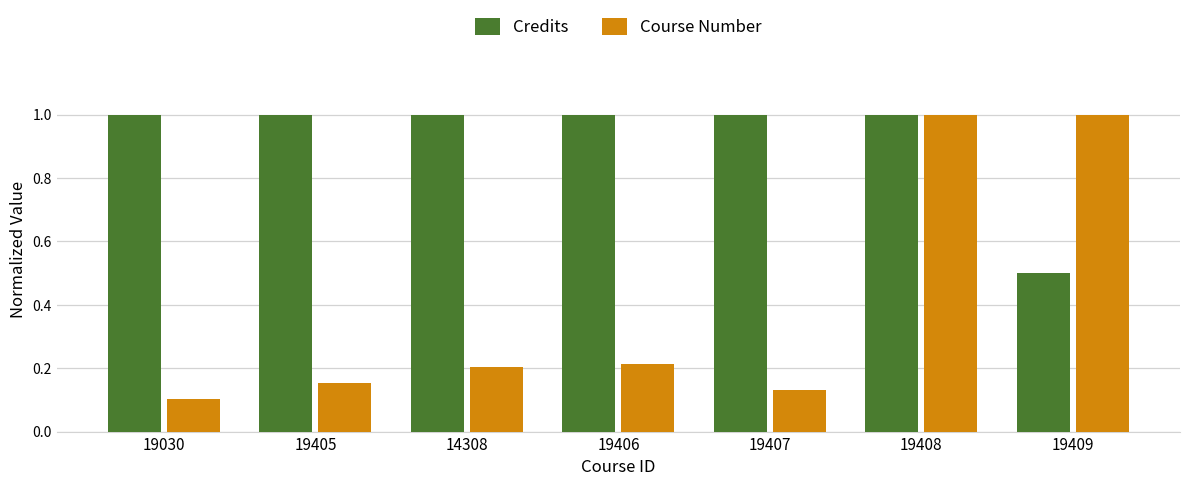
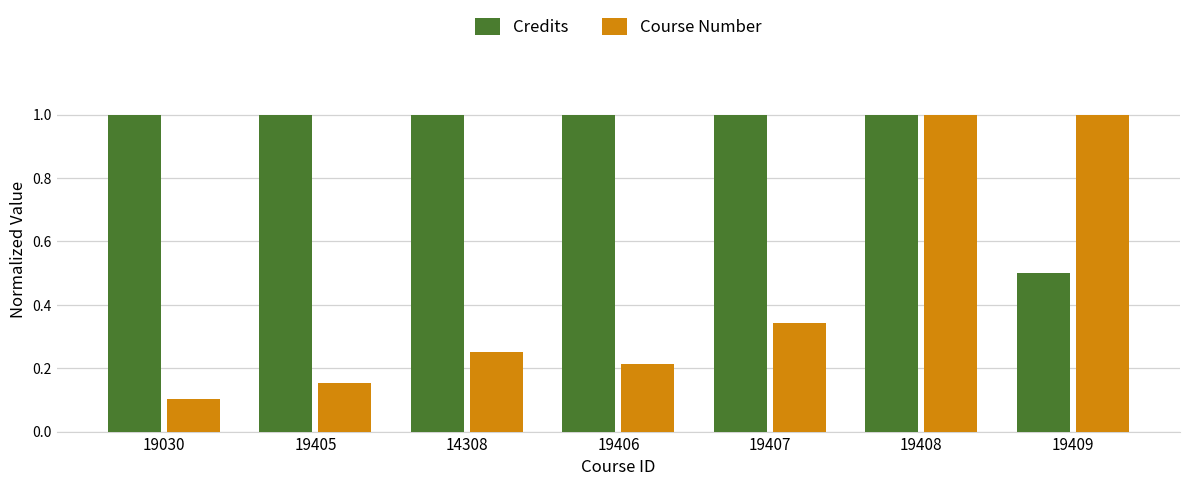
Course Number, 14308: 0.20 -> 0.25
Course Number, 19407: 0.13 -> 0.34
